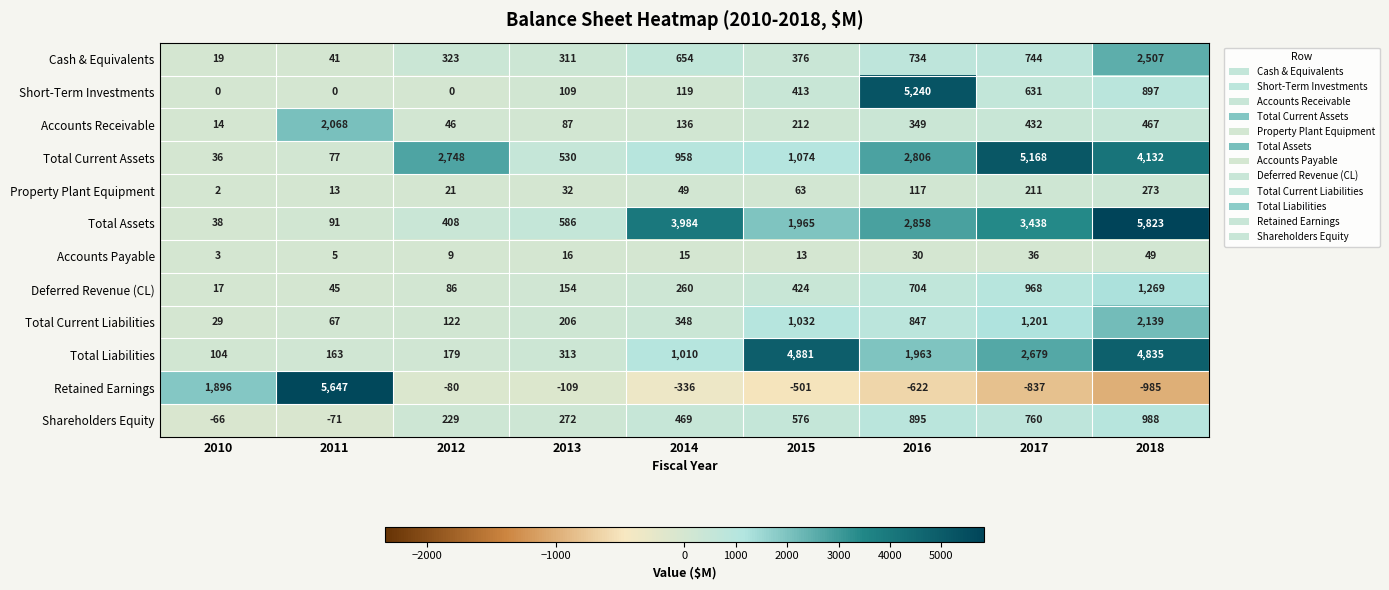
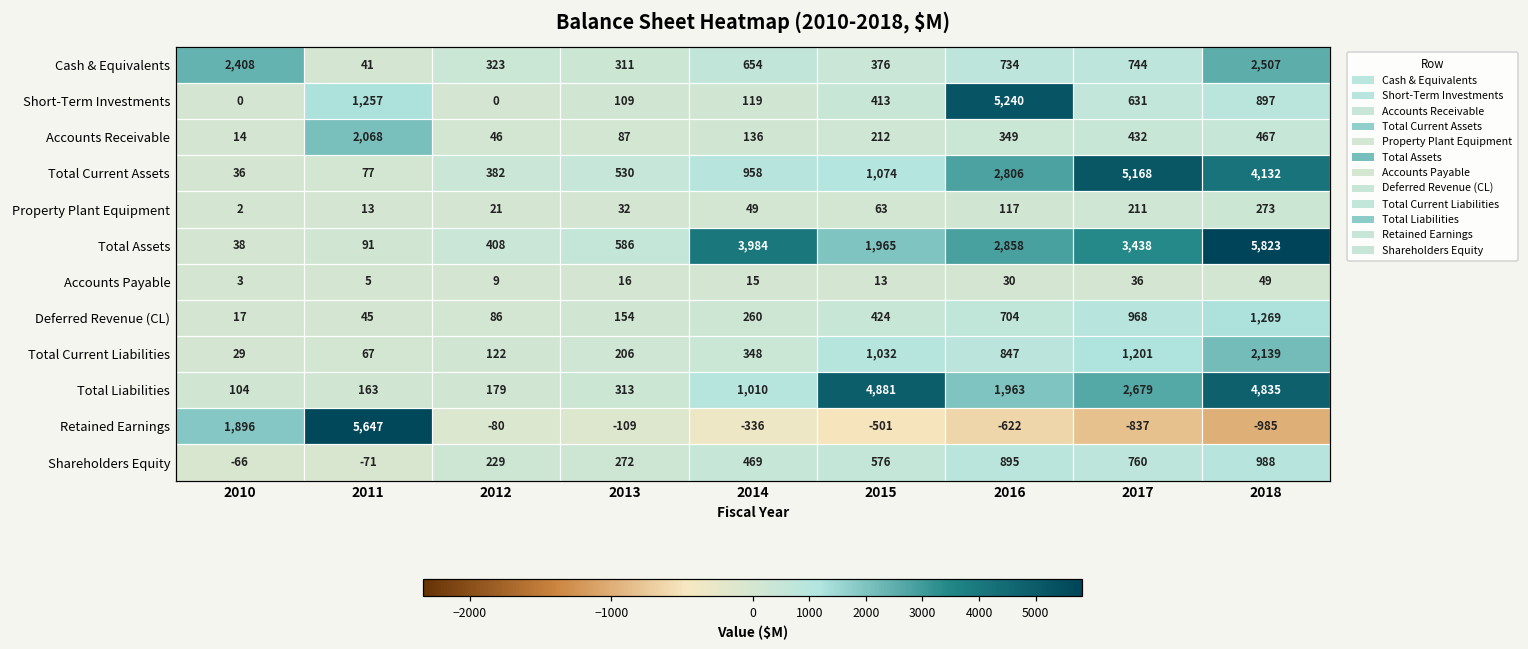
Cash & Equivalents, 2010: 19 -> 2,408
Short-Term Investments, 2011: 0 -> 1,257
Total Current Assets, 2012: 2,748 -> 382
